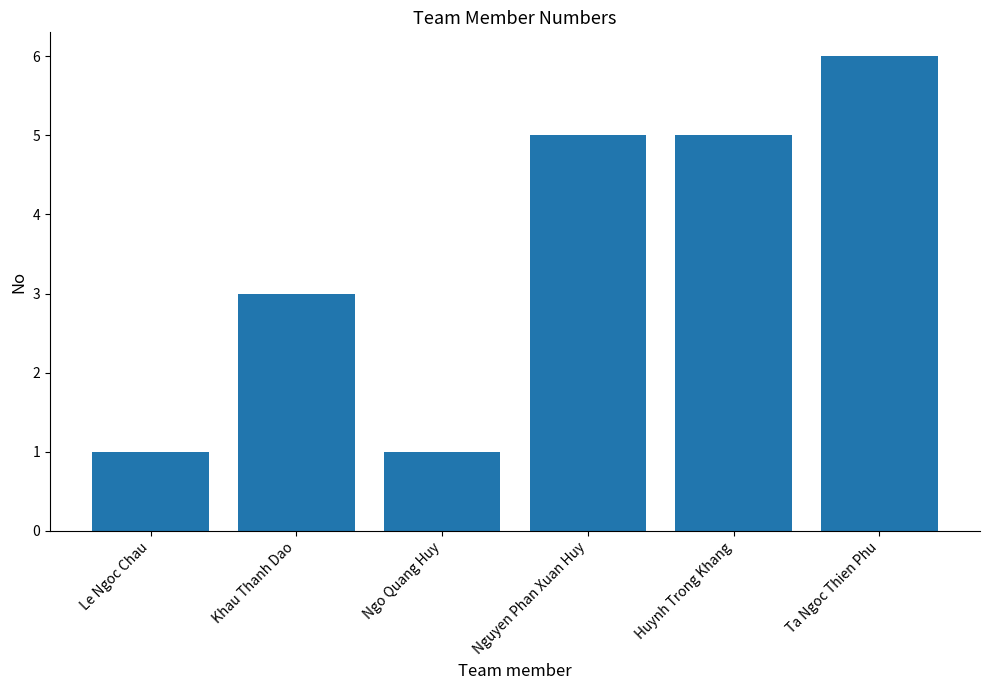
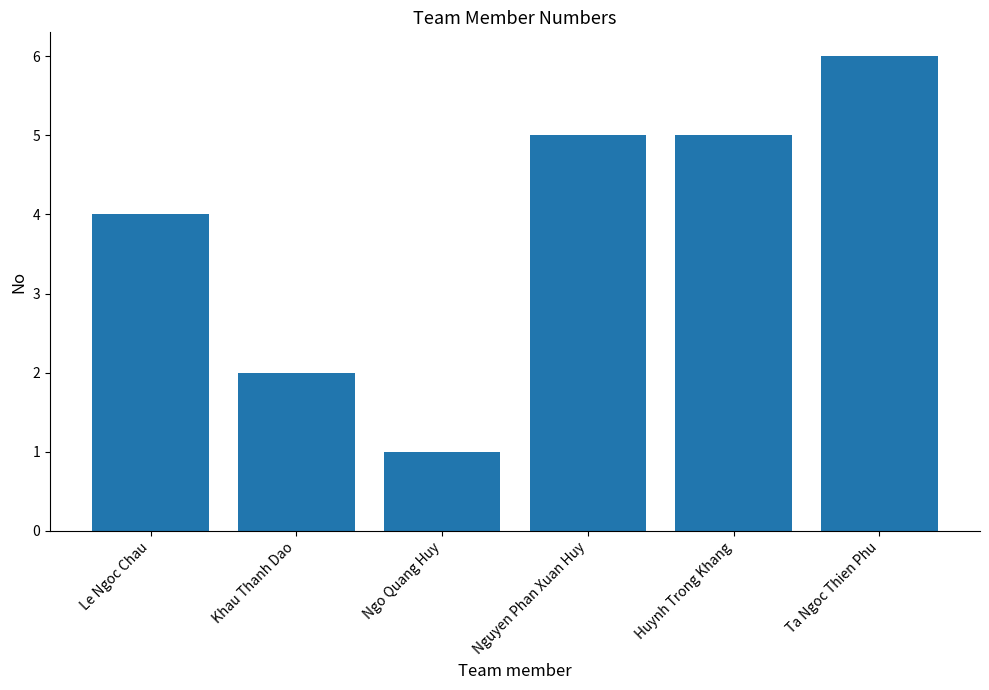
Le Ngoc Chau: 1 -> 4
Khau Thanh Dao: 3 -> 2
